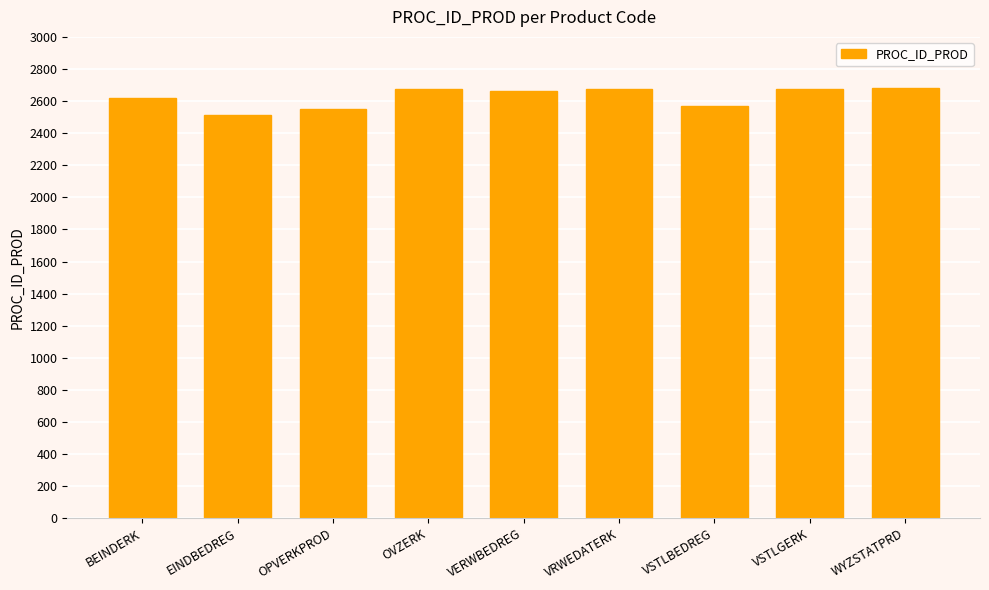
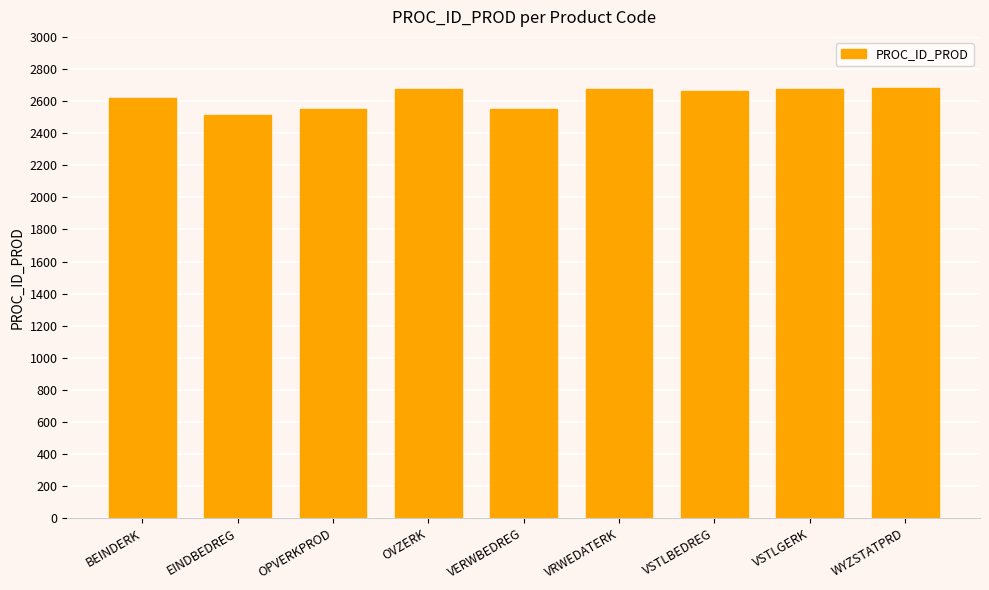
VERWBEDREG: 2670 -> 2550
VSTLBEDREG: 2570 -> 2660
